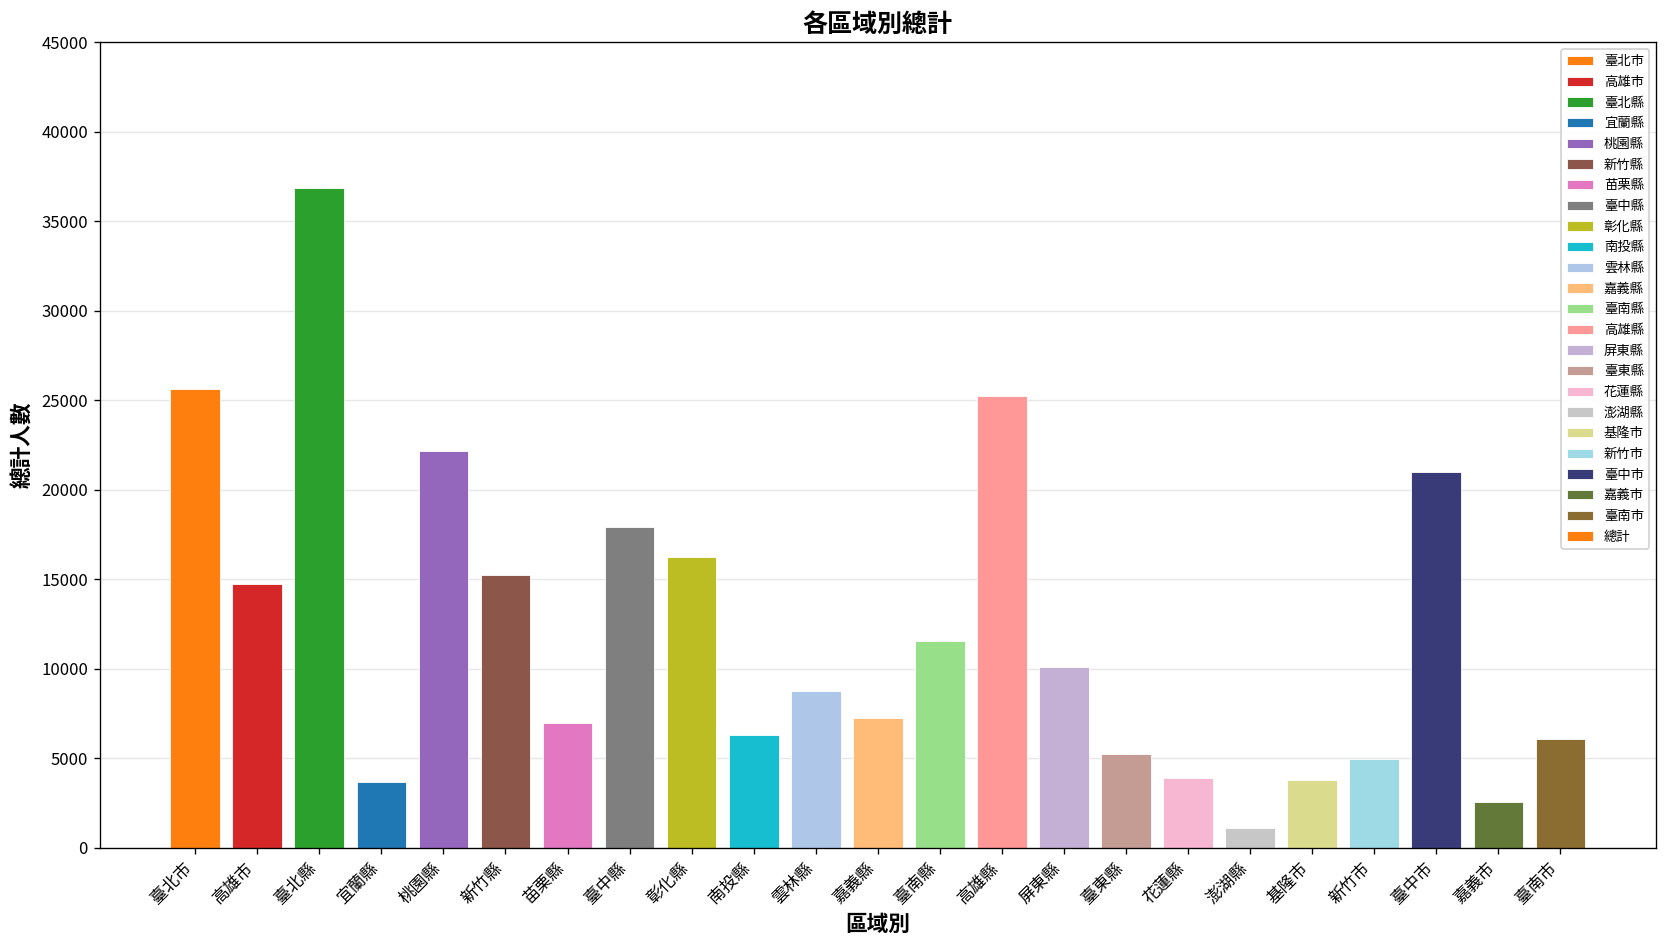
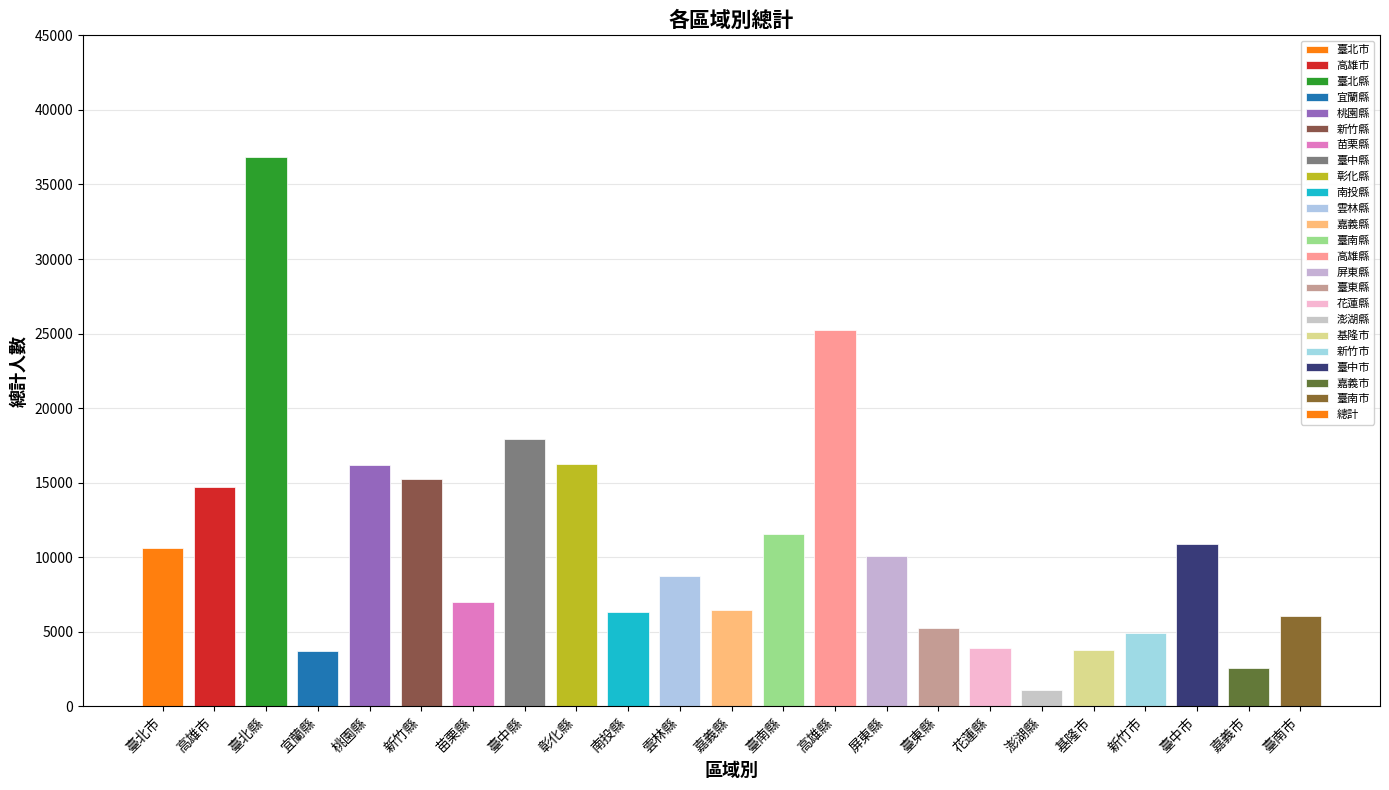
臺北市: 25600 -> 10600
桃園縣: 22200 -> 16200
嘉義縣: 7200 -> 6500
臺中市: 21000 -> 10900
